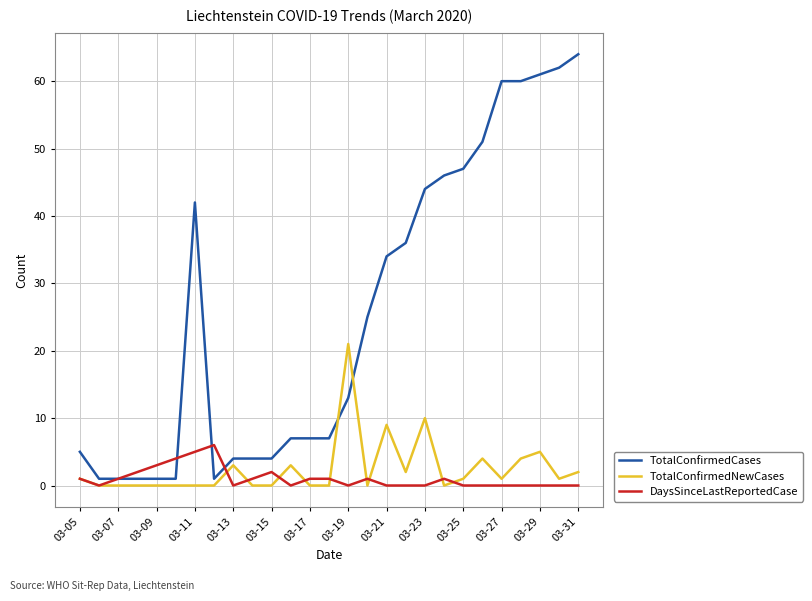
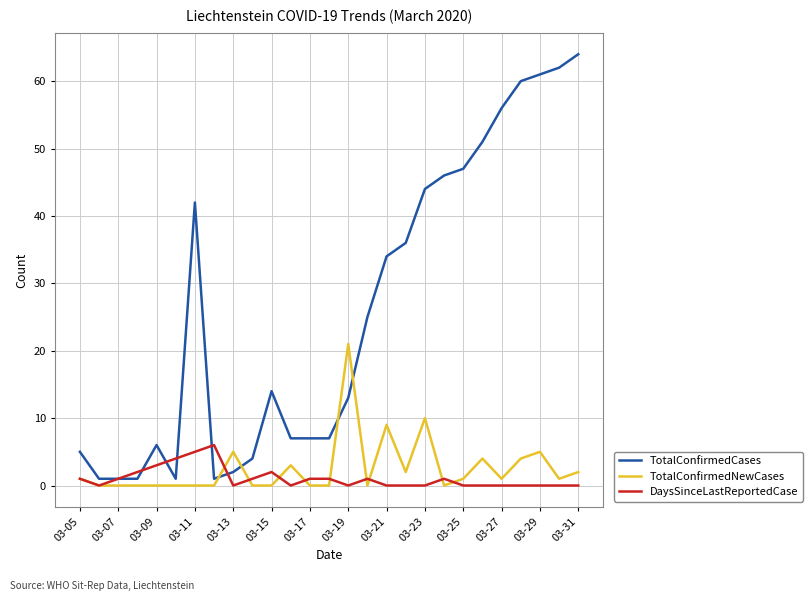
TotalConfirmedCases, 03-09: 1 -> 6
TotalConfirmedCases, 03-13: 4 -> 2
TotalConfirmedNewCases, 03-13: 3 -> 5
TotalConfirmedCases, 03-15: 4 -> 14
TotalConfirmedCases, 03-27: 60 -> 56
